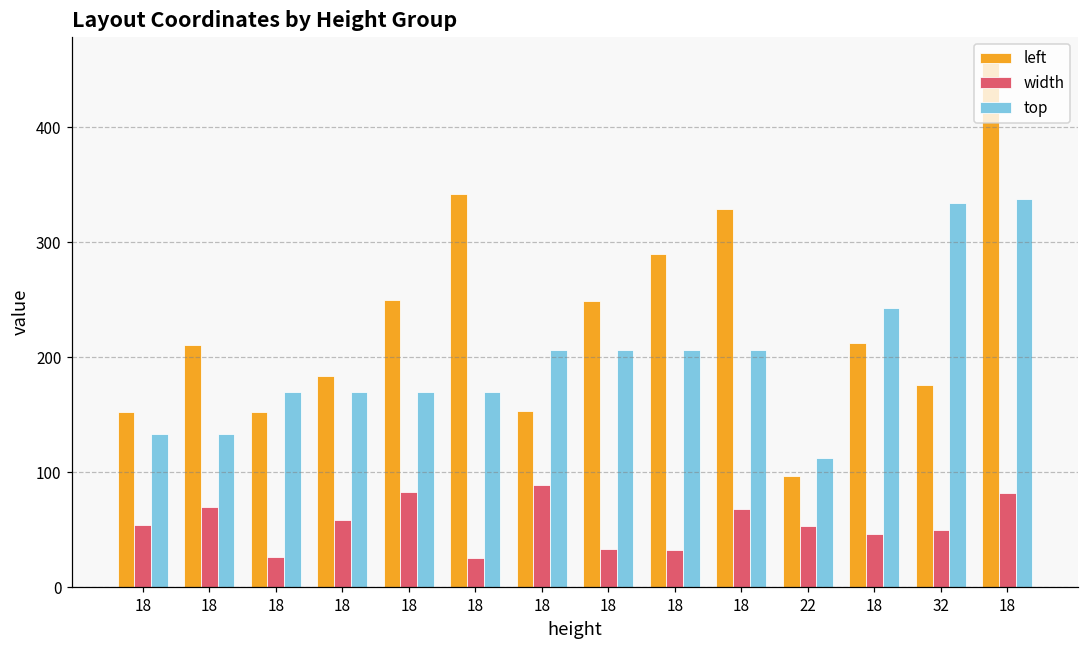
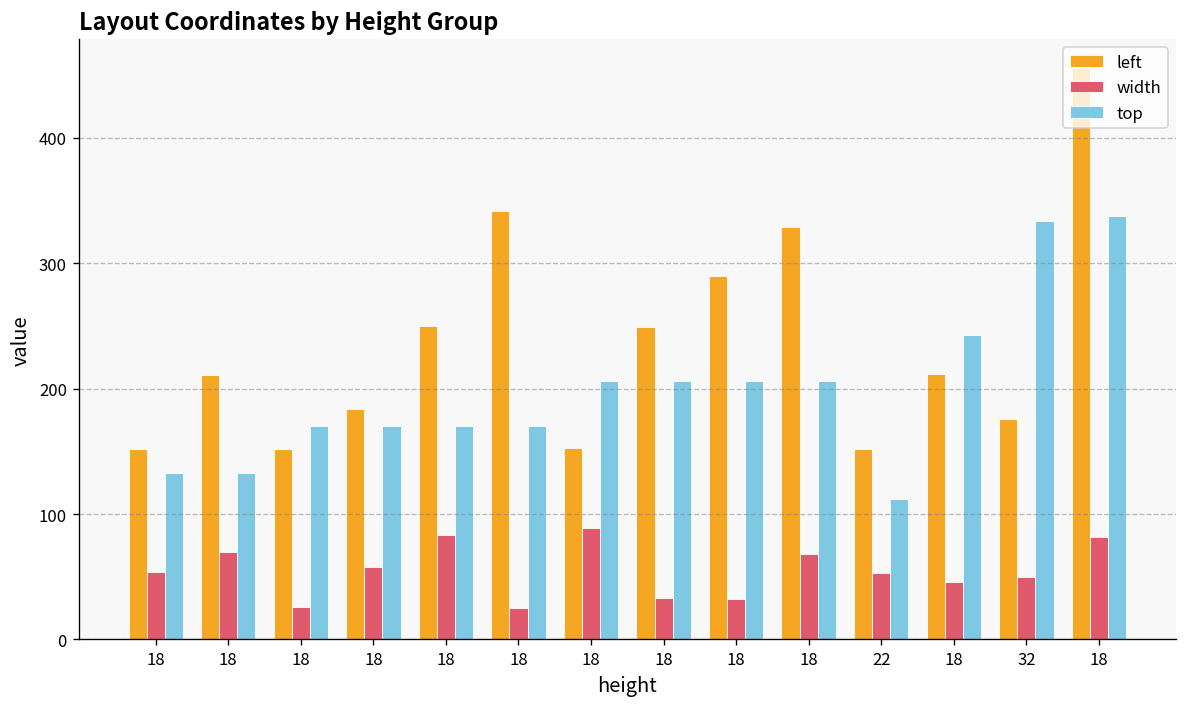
left, 22: 97 -> 152
